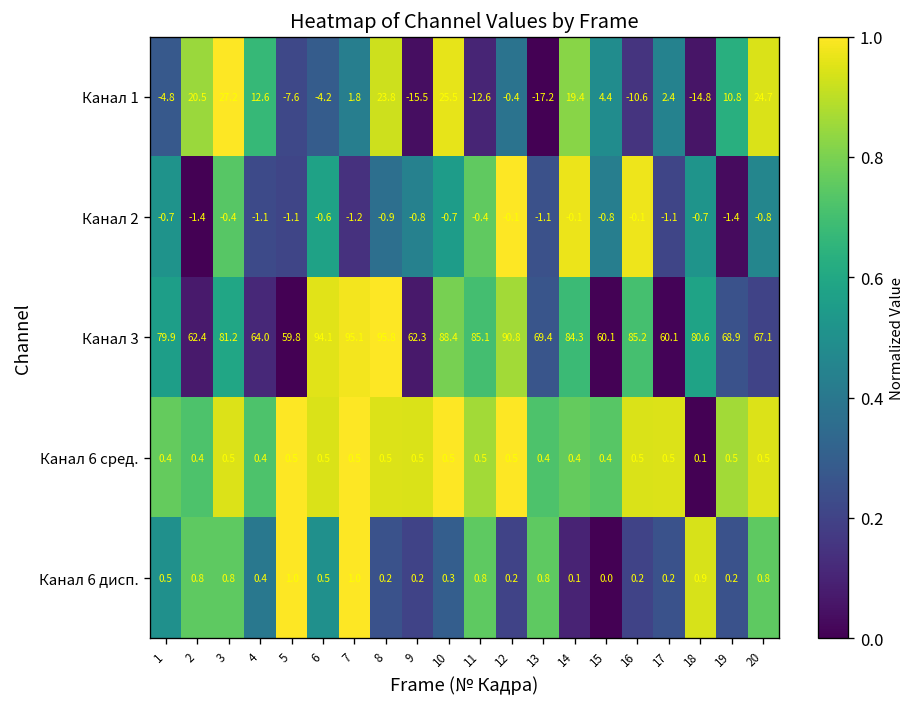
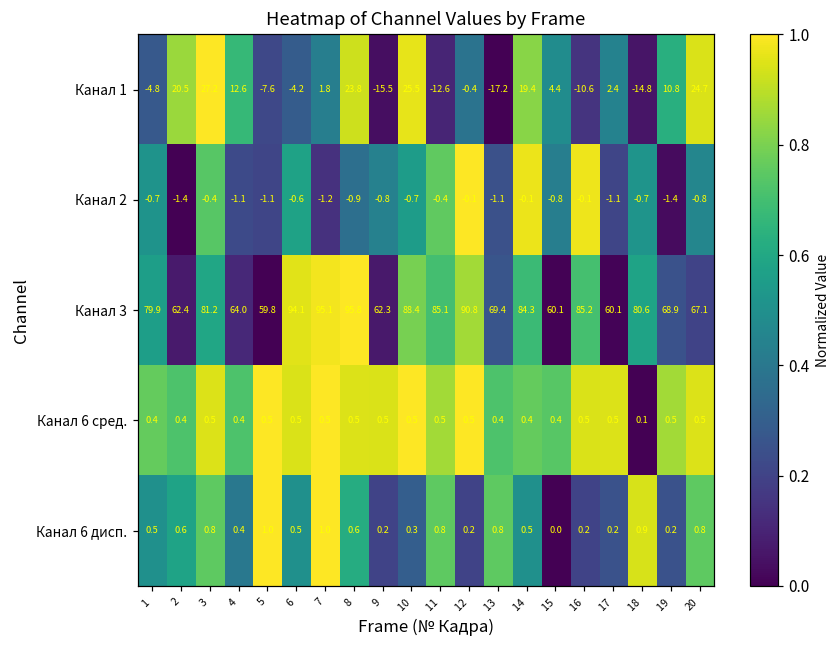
Канал 6 дисп., 2: 0.8 -> 0.6
Канал 6 дисп., 8: 0.2 -> 0.6
Канал 6 дисп., 14: 0.1 -> 0.5
